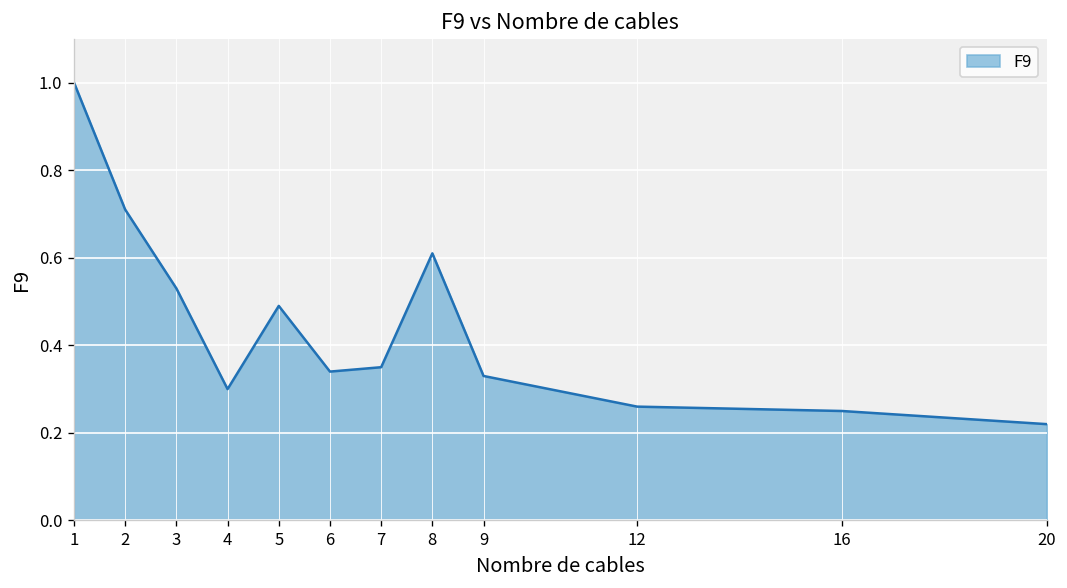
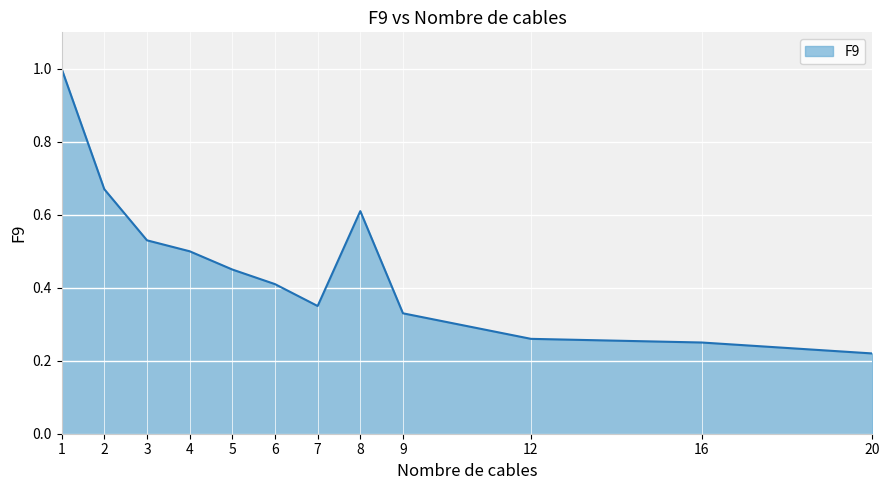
2: 0.71 -> 0.67
4: 0.3 -> 0.5
5: 0.49 -> 0.45
6: 0.34 -> 0.41
